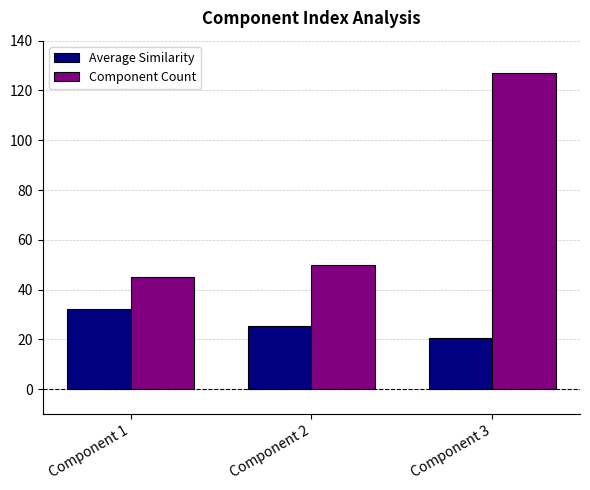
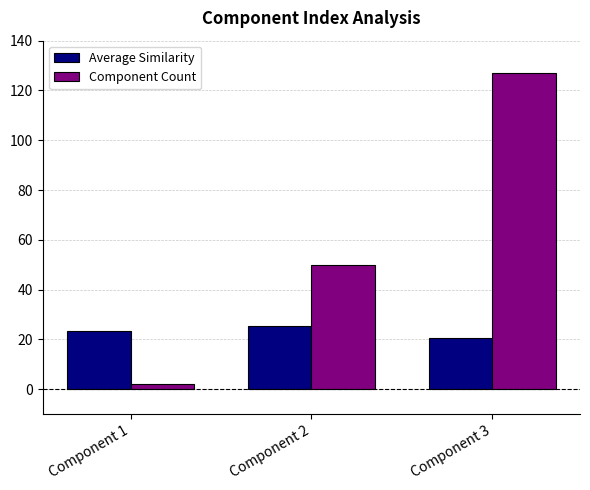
Average Similarity, Component 1: 32 -> 24
Component Count, Component 1: 45 -> 2
